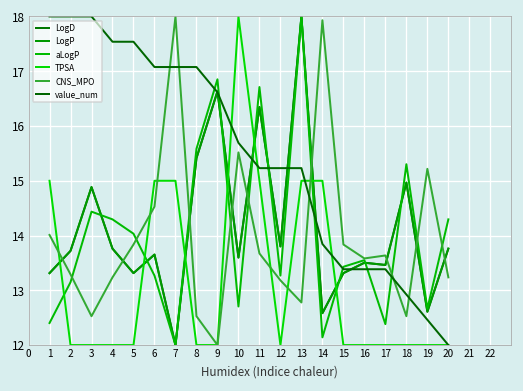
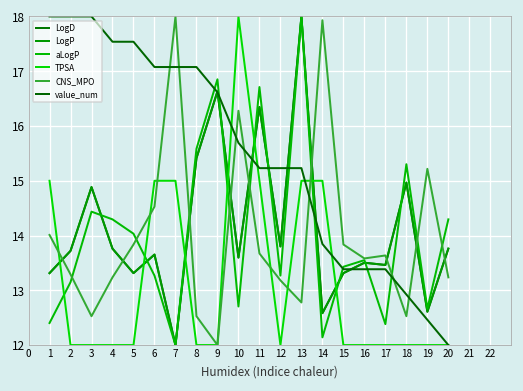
CNS_MPO, 10: 15.5 -> 16.3
